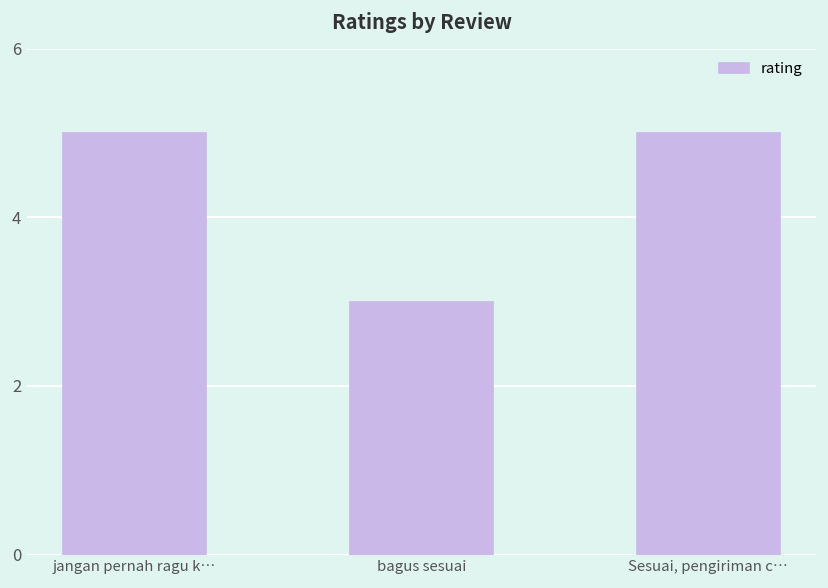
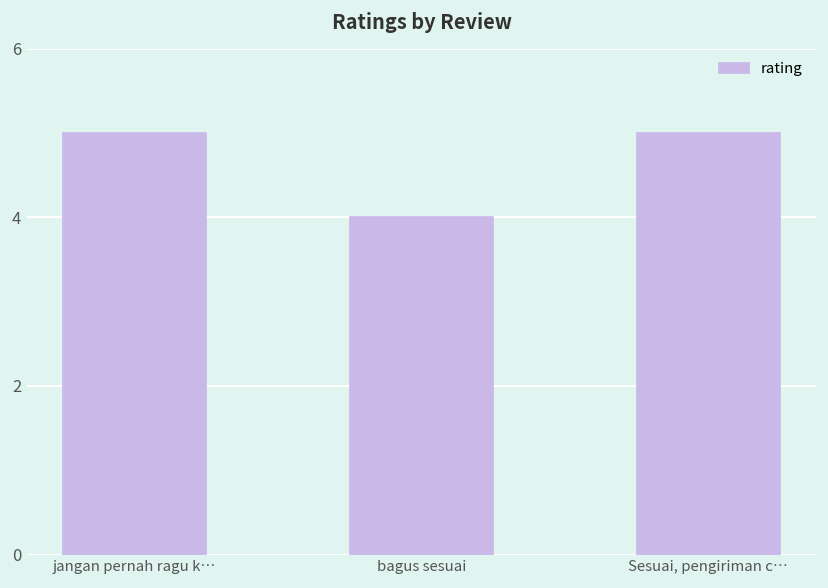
bagus sesuai: 3 -> 4
